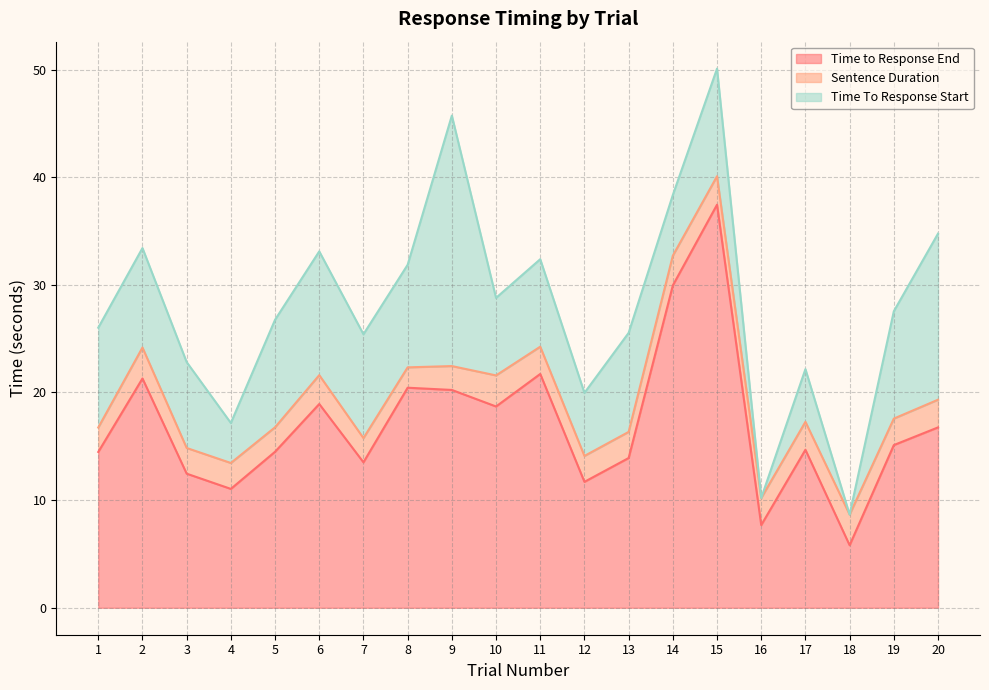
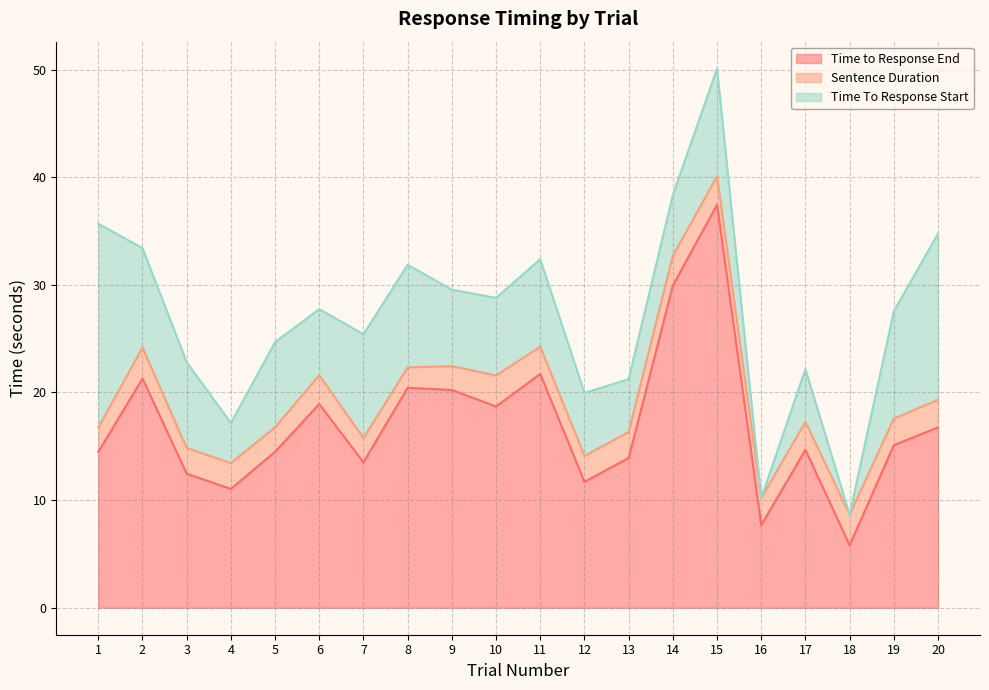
Time To Response Start, 1: 9.3 -> 18.9
Time To Response Start, 5: 10.0 -> 7.9
Time To Response Start, 6: 11.5 -> 6.1
Time To Response Start, 9: 23.3 -> 7.1
Time To Response Start, 13: 9.2 -> 4.9
